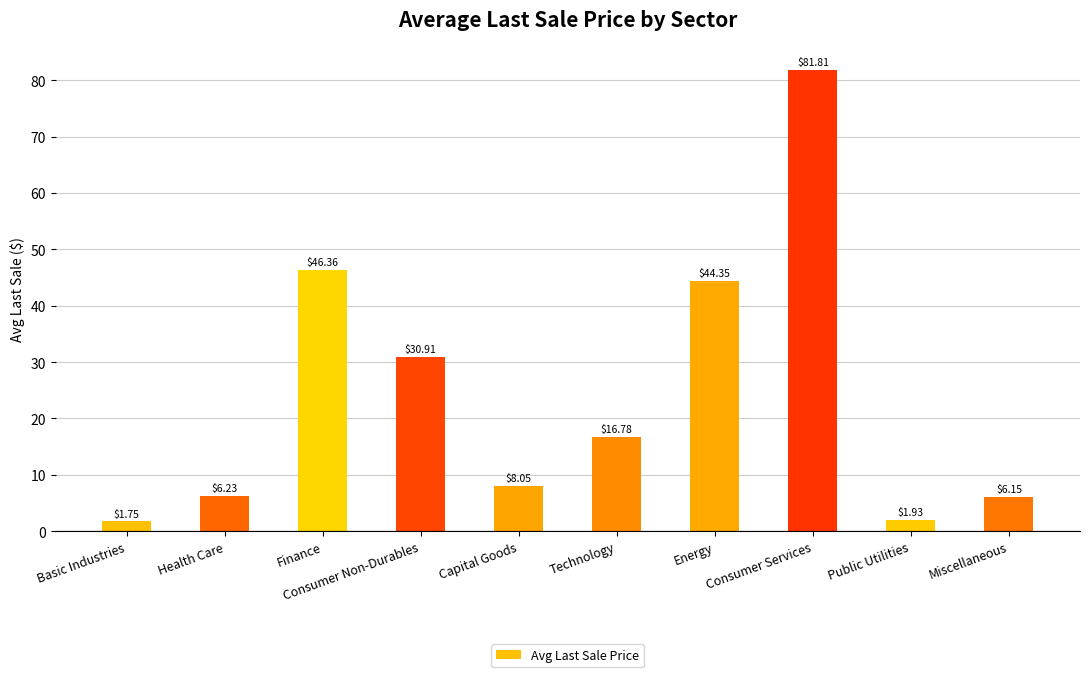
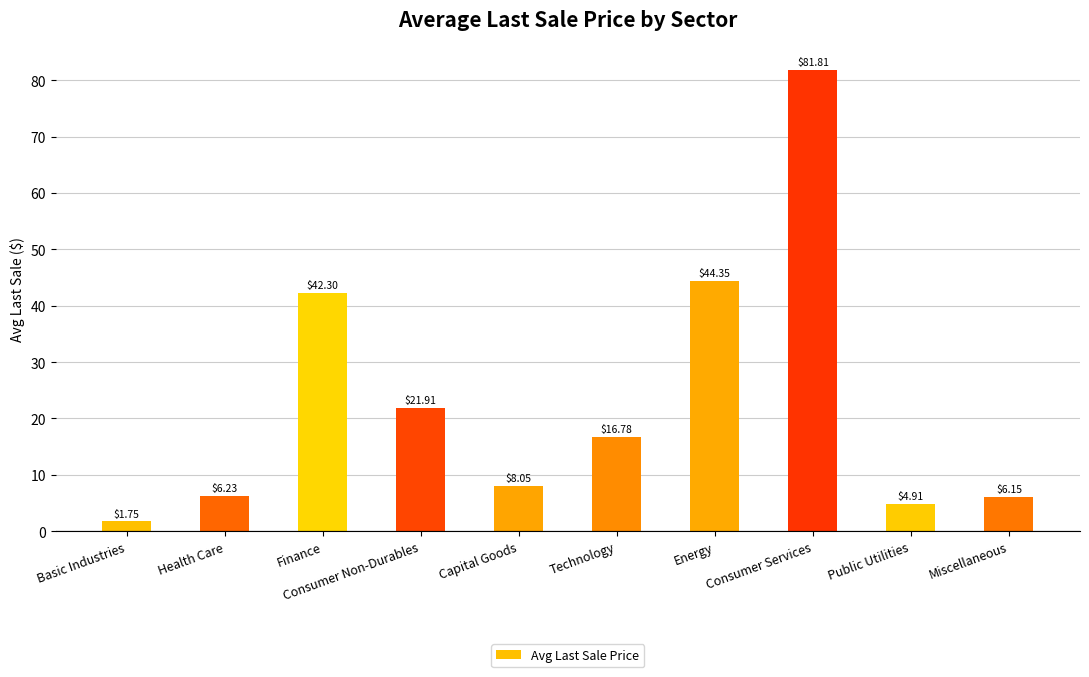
Finance: $46.36 -> $42.30
Consumer Non-Durables: $30.91 -> $21.91
Public Utilities: $1.93 -> $4.91
